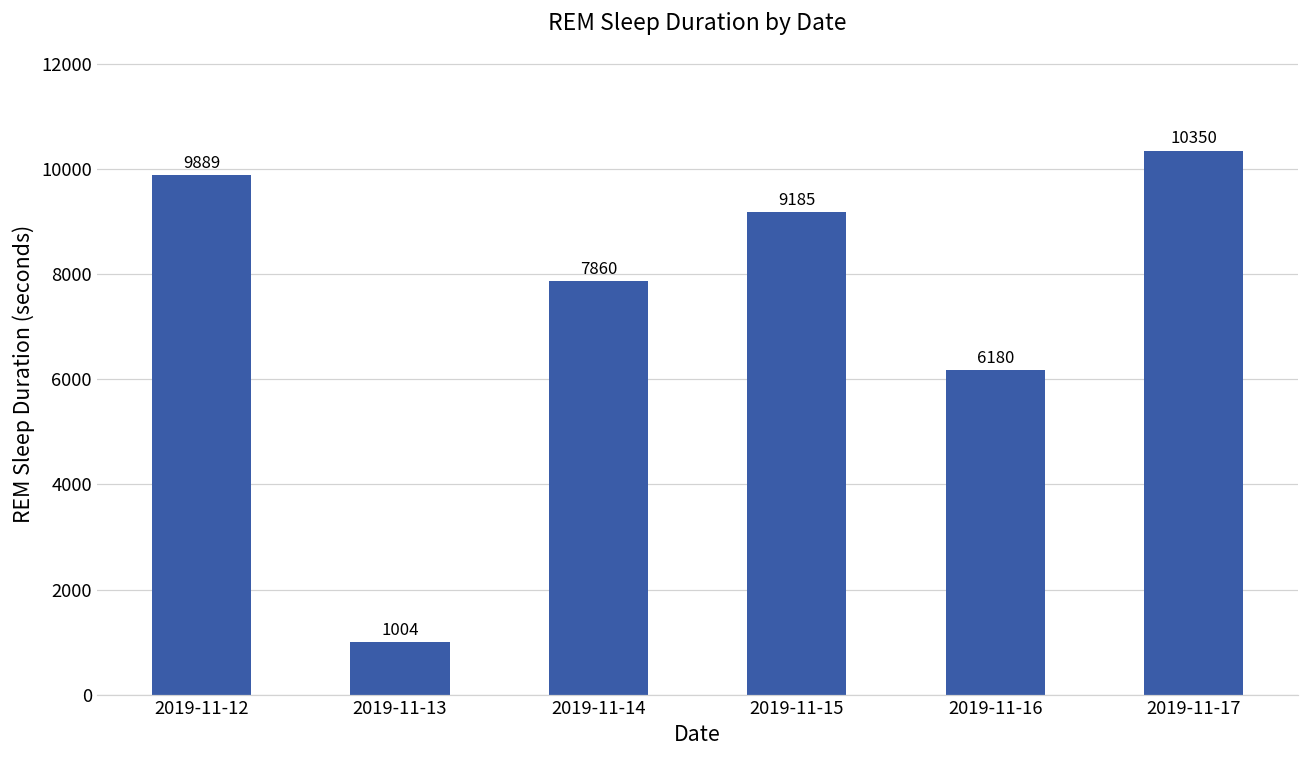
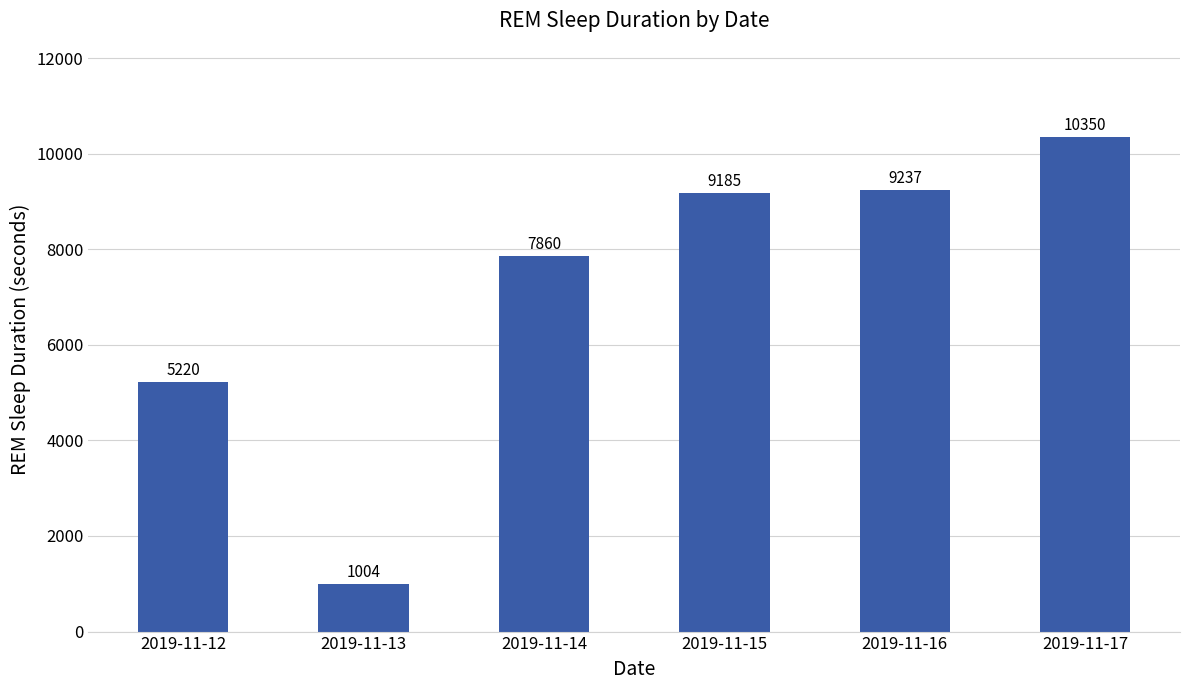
2019-11-12: 9889 -> 5220
2019-11-16: 6180 -> 9237
